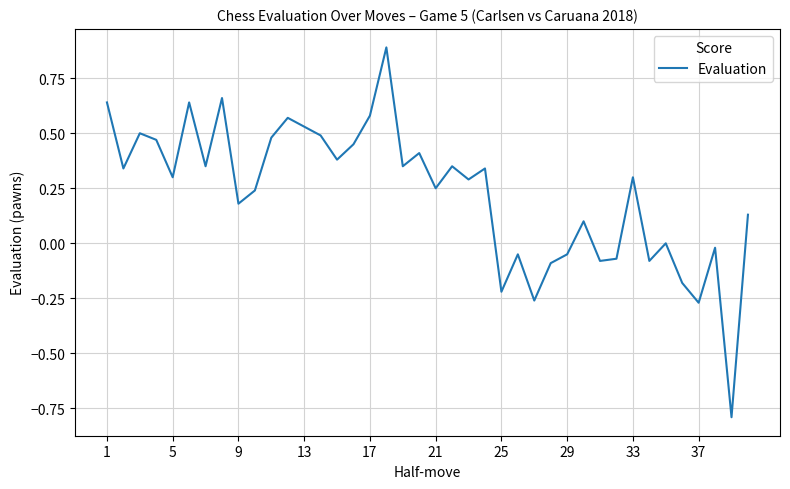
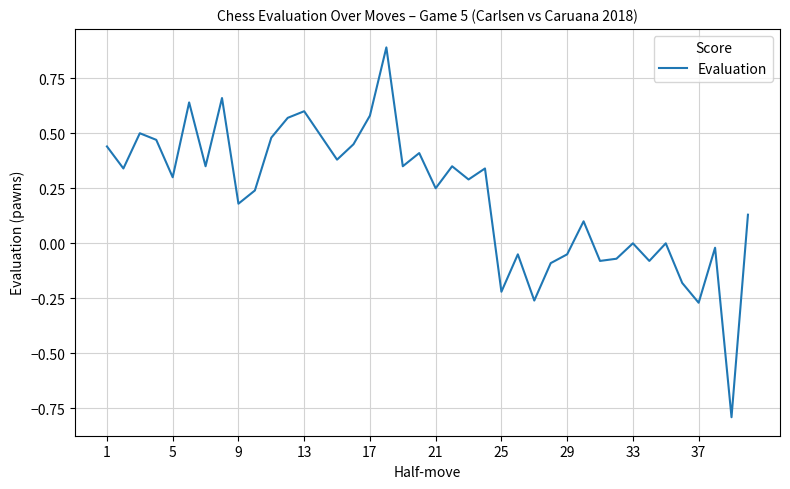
1: 0.64 -> 0.44
13: 0.53 -> 0.60
33: 0.3 -> 0.0
